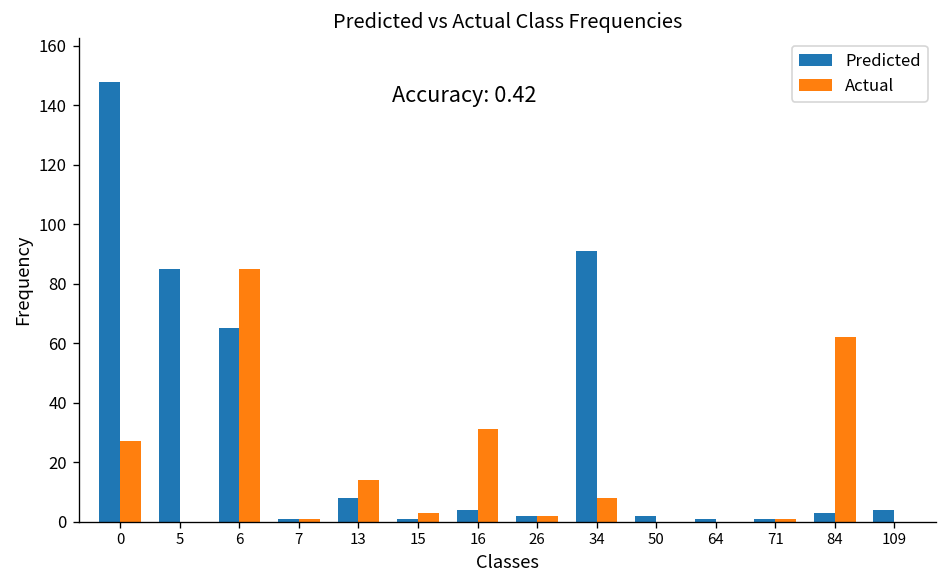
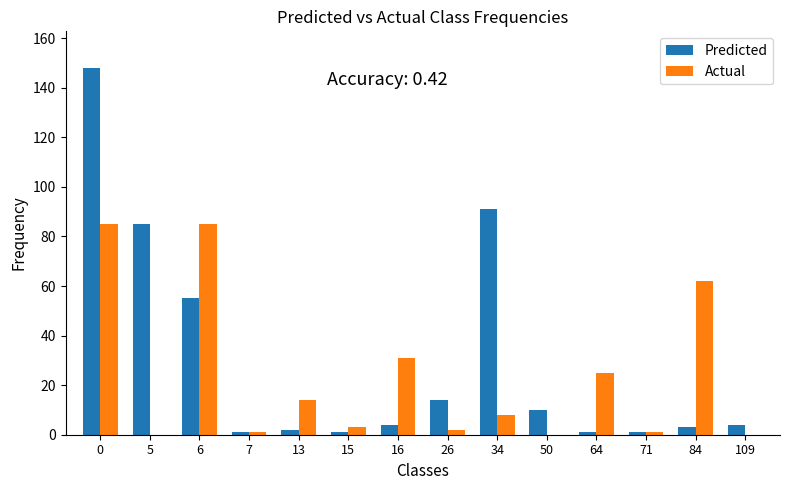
Actual, 0: 27 -> 85
Predicted, 6: 65 -> 55
Predicted, 13: 8 -> 2
Predicted, 26: 2 -> 14
Predicted, 50: 2 -> 10
Actual, 64: 0 -> 25
